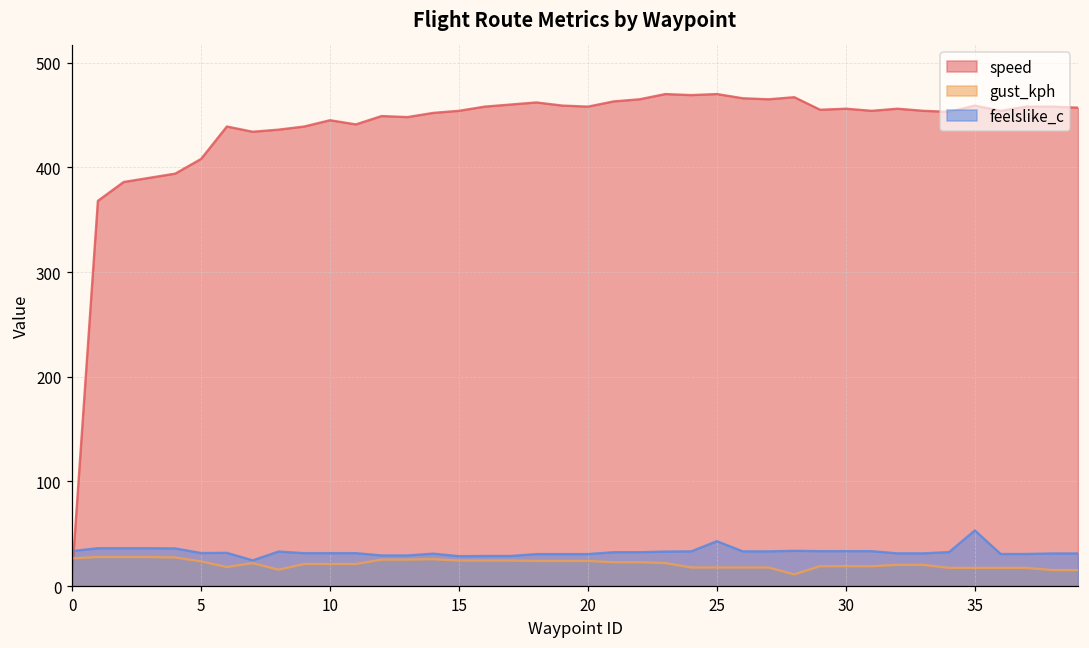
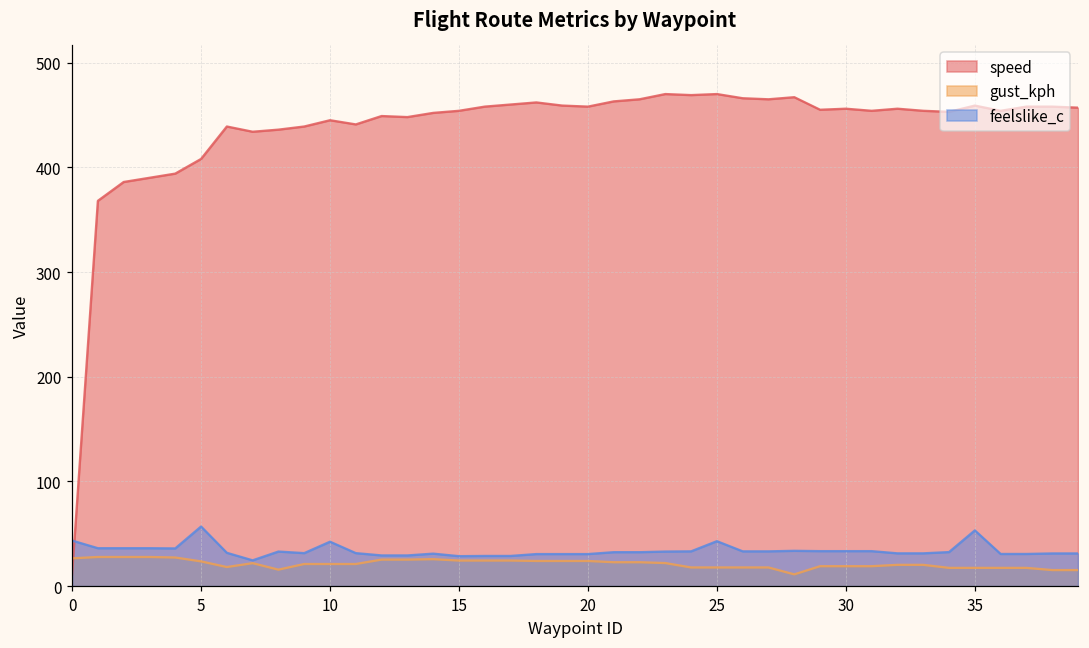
feelslike_c, 0: 30 -> 40
feelslike_c, 5: 30 -> 60
feelslike_c, 10: 30 -> 40
